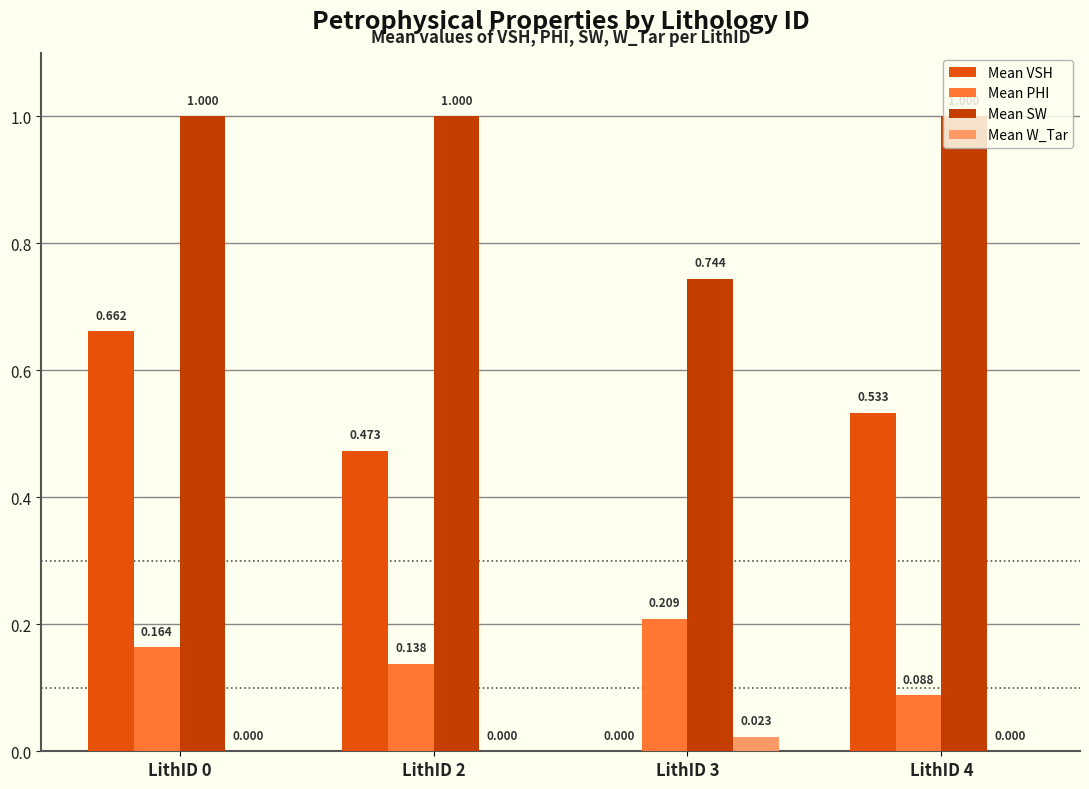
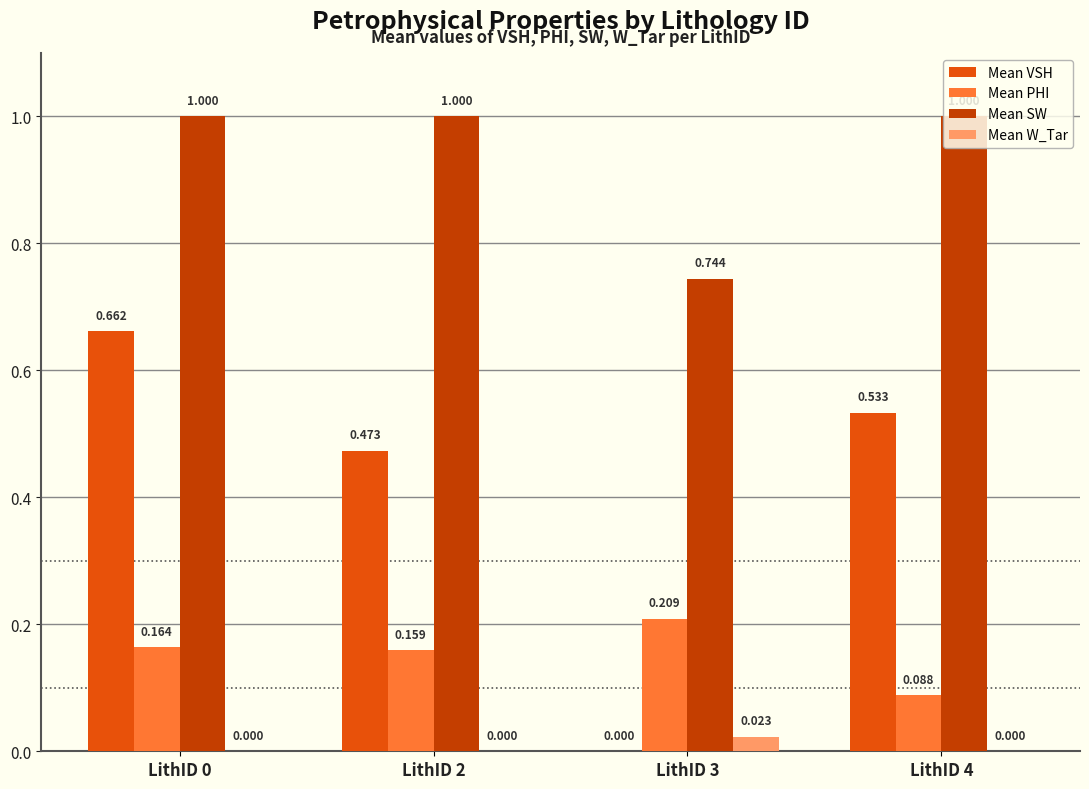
Mean PHI, LithID 2: 0.138 -> 0.159
